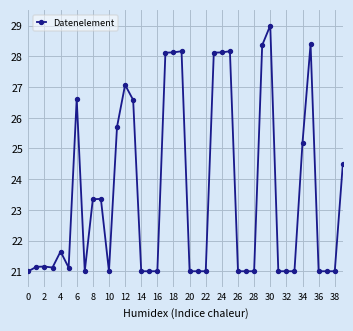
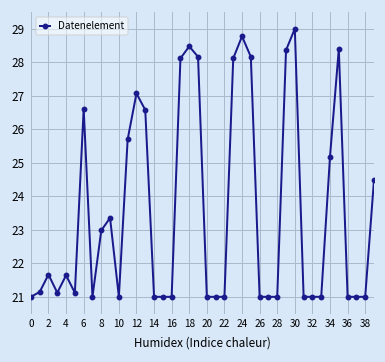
2: 21.2 -> 21.7
8: 23.3 -> 23.0
18: 28.1 -> 28.5
24: 28.1 -> 28.8
